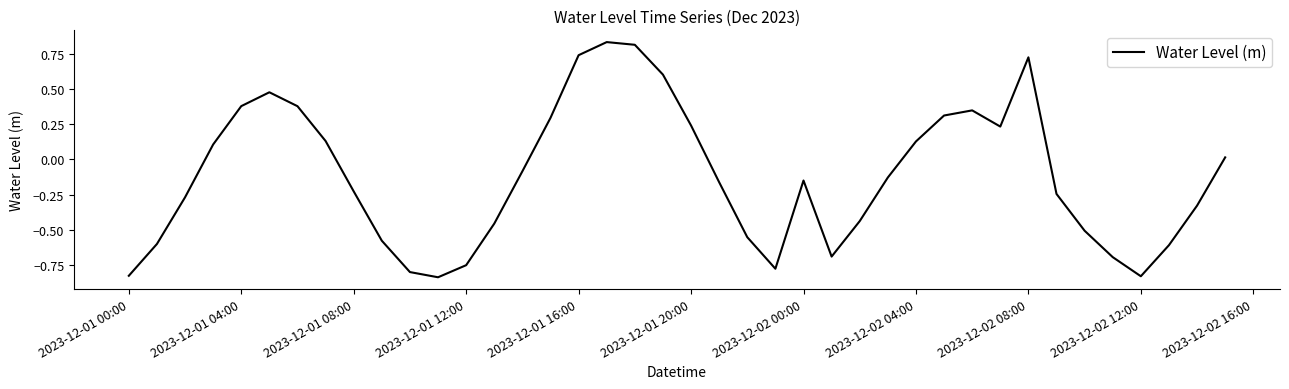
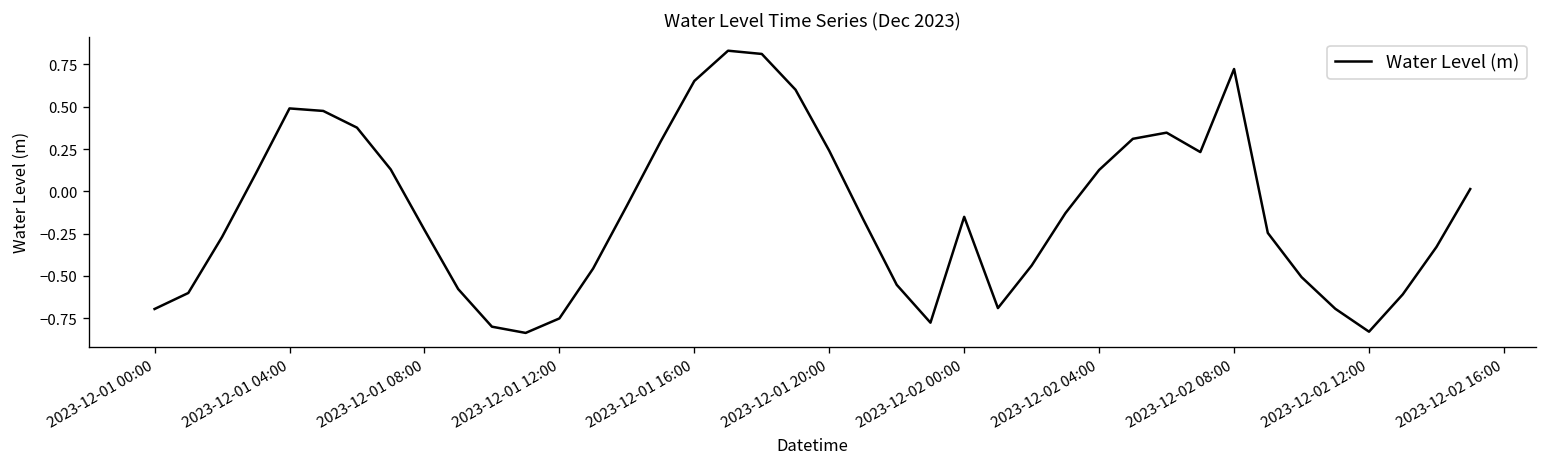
2023-12-01 00:00: -0.83 -> -0.70
2023-12-01 04:00: 0.38 -> 0.49
2023-12-01 16:00: 0.74 -> 0.65
